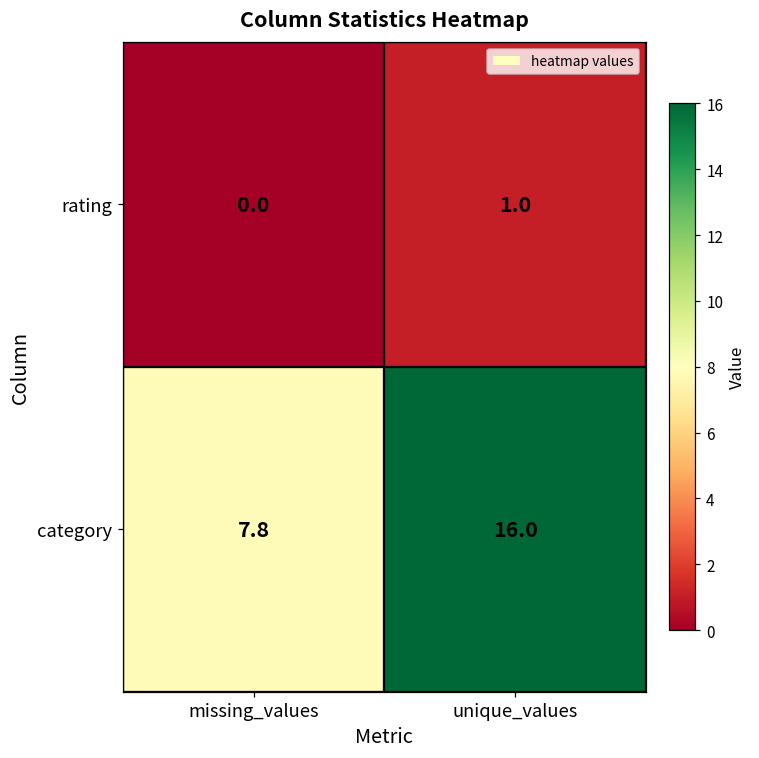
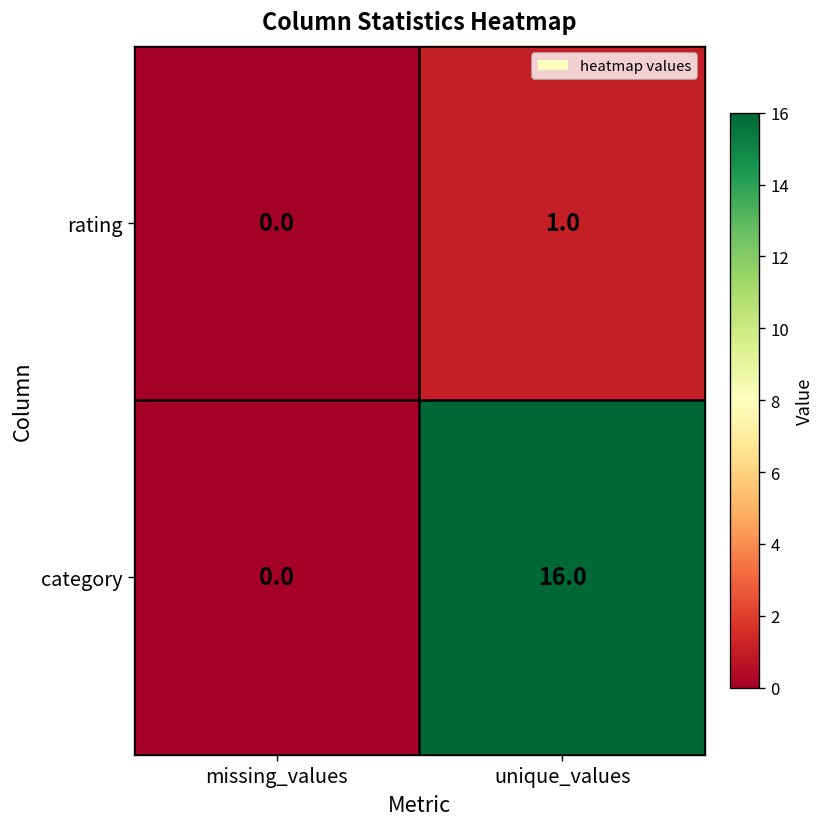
category, missing_values: 7.8 -> 0.0
